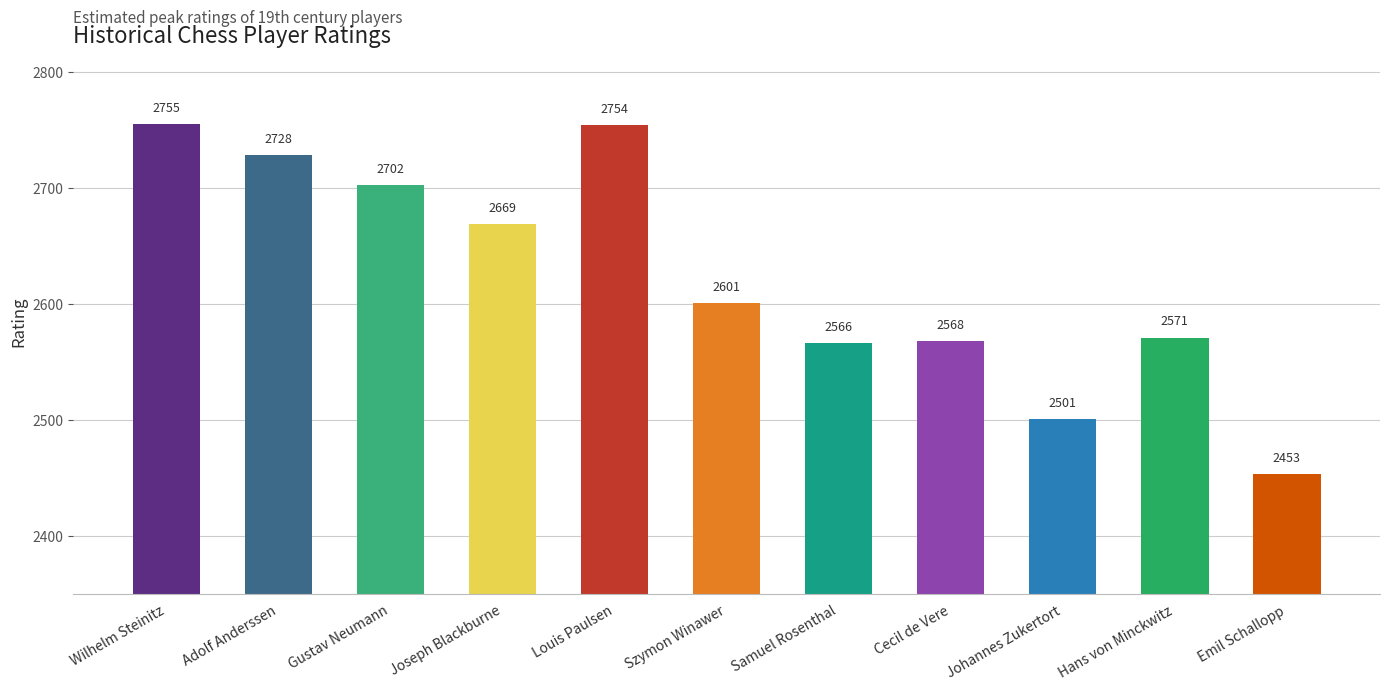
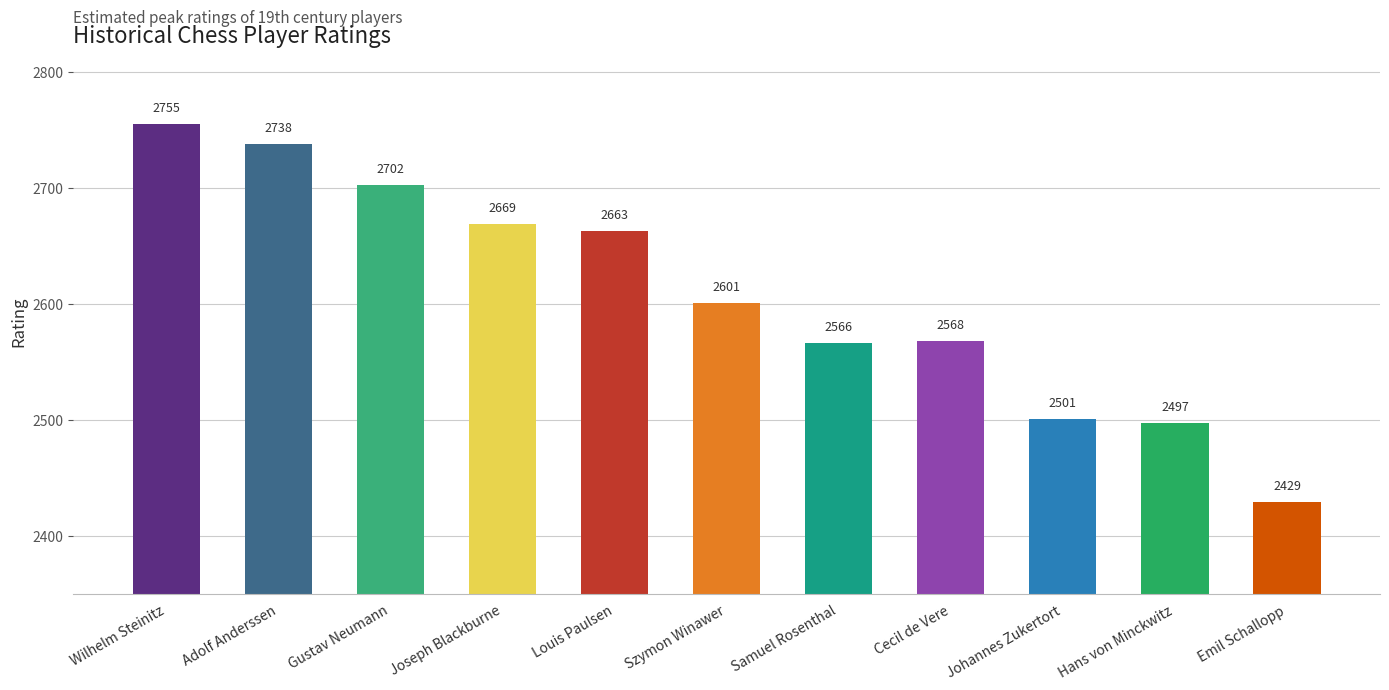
Adolf Anderssen: 2728 -> 2738
Louis Paulsen: 2754 -> 2663
Hans von Minckwitz: 2571 -> 2497
Emil Schallopp: 2453 -> 2429
